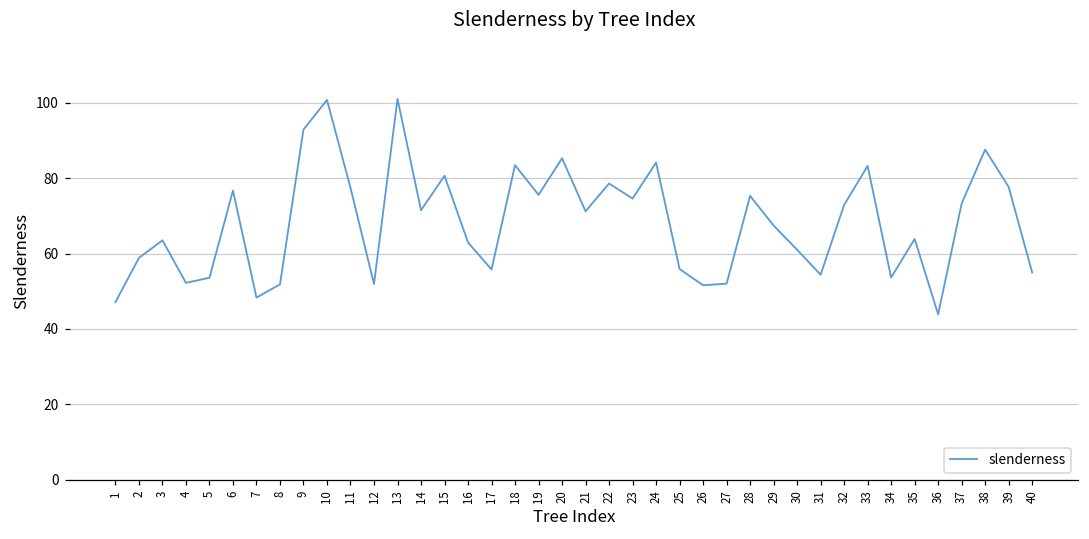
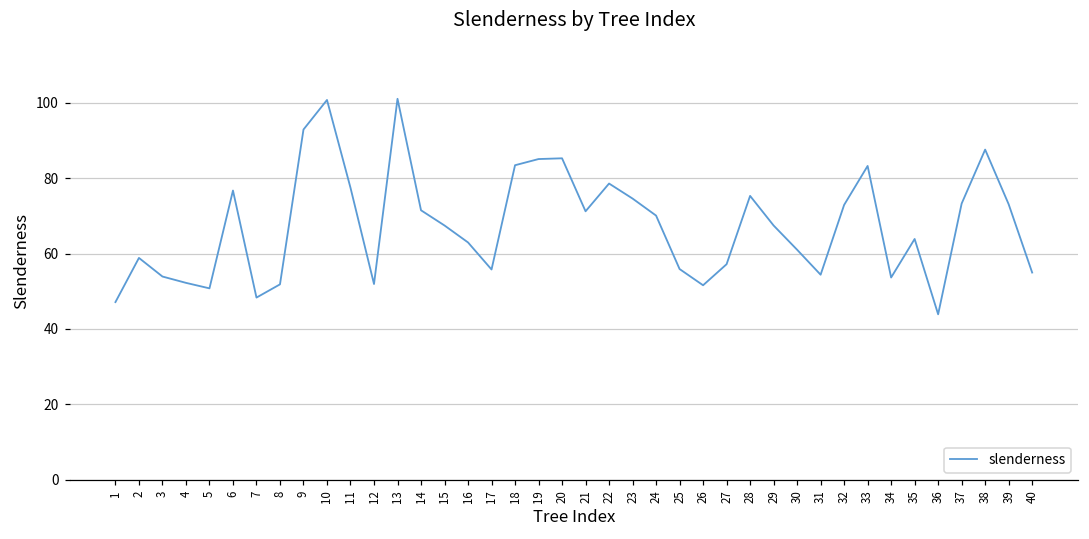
3: 64 -> 54
5: 54 -> 51
15: 81 -> 67
19: 76 -> 85
24: 84 -> 70
27: 52 -> 57
39: 78 -> 73
